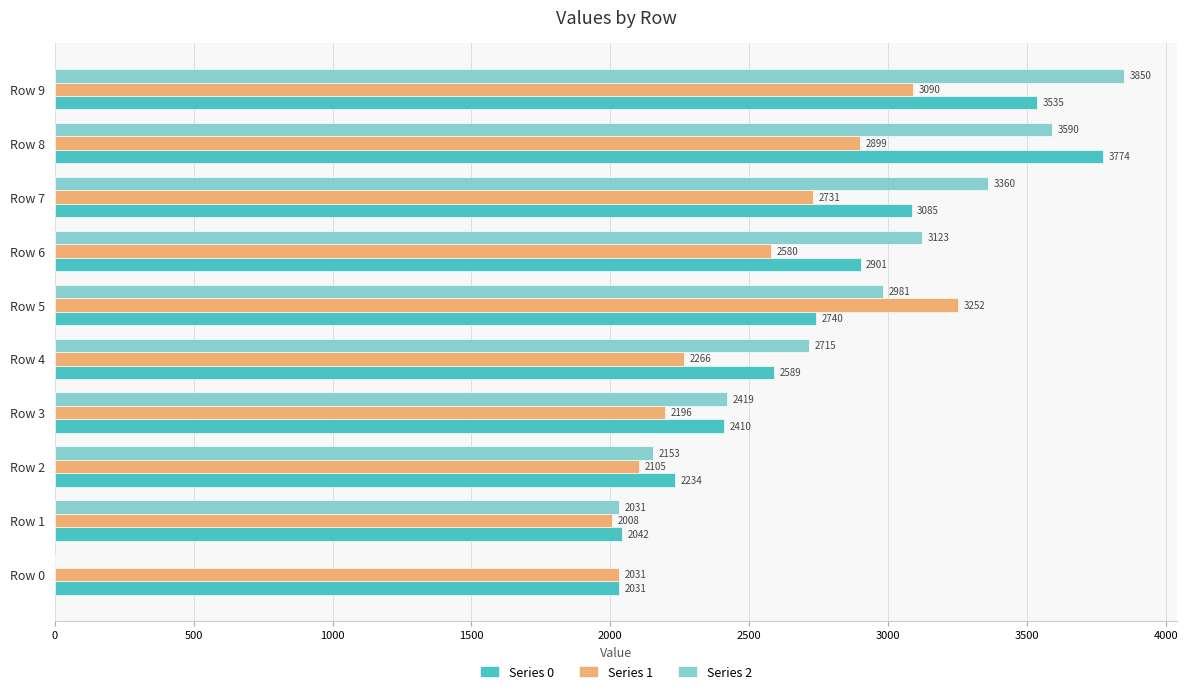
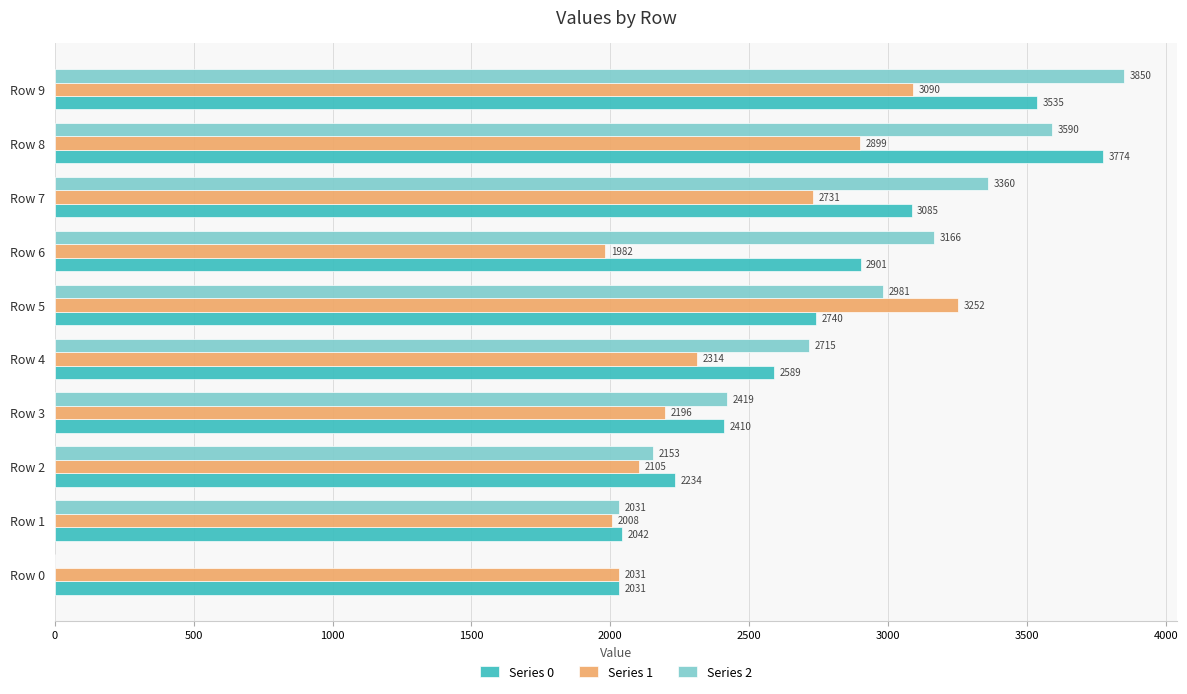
Series 2, Row 6: 3123 -> 3166
Series 1, Row 6: 2580 -> 1982
Series 1, Row 4: 2266 -> 2314
